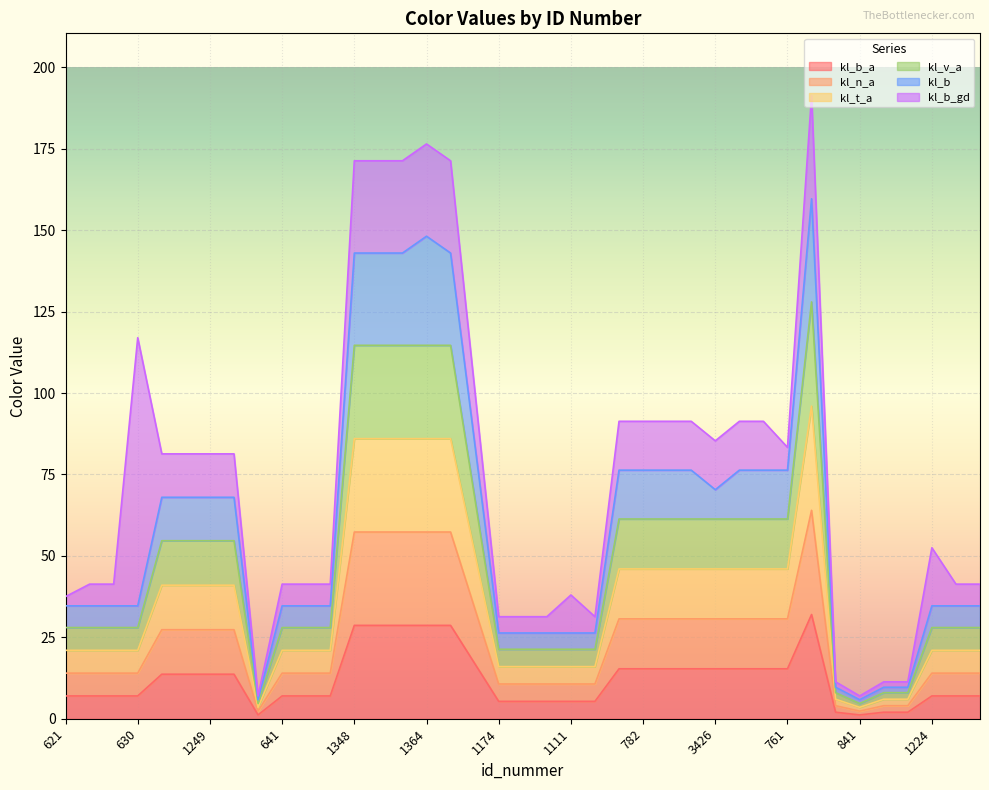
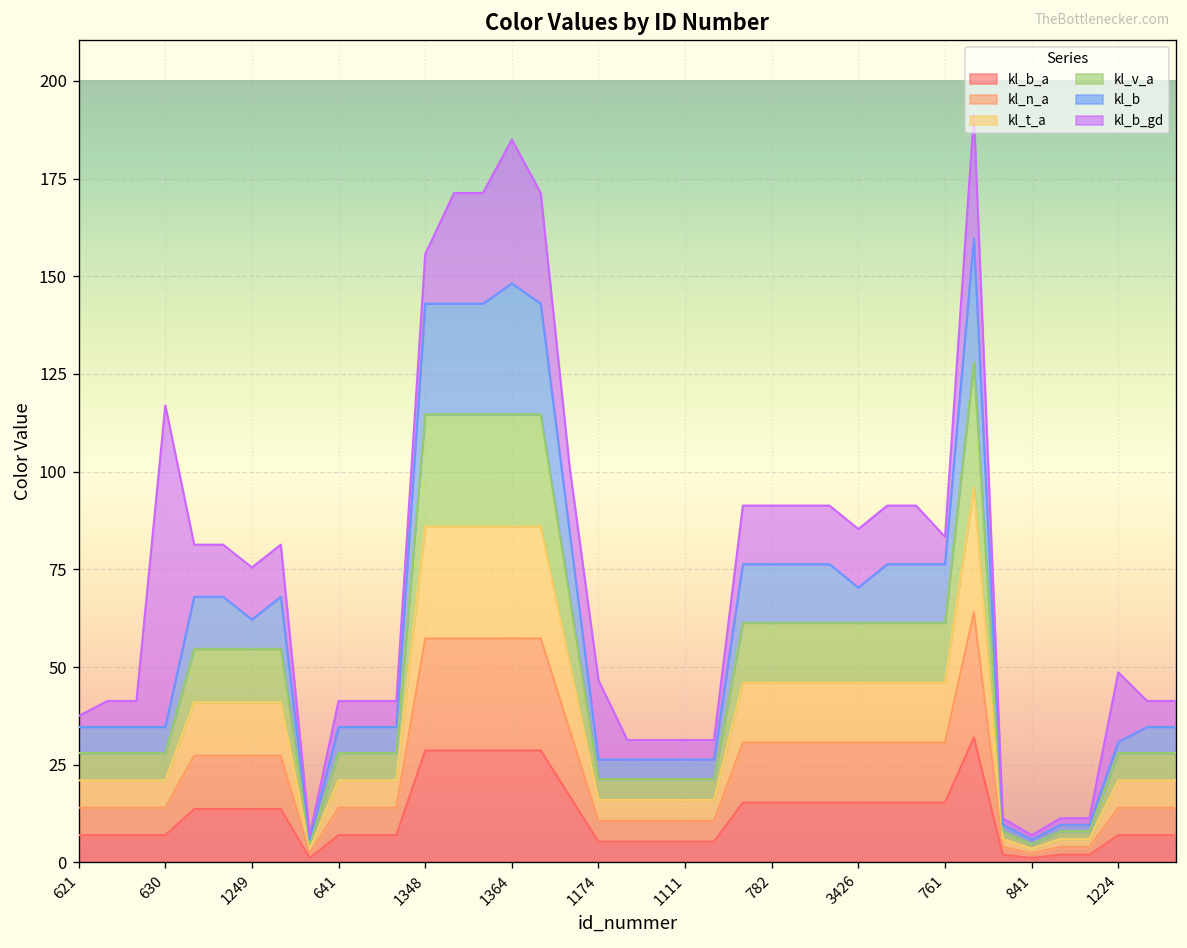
kl_b, 1249: 13 -> 8
kl_b_gd, 1348: 28 -> 13
kl_b_gd, 1364: 28 -> 37
kl_b_gd, 1174: 5 -> 20
kl_b_gd, 1111: 12 -> 5
kl_b, 1224: 7 -> 3
